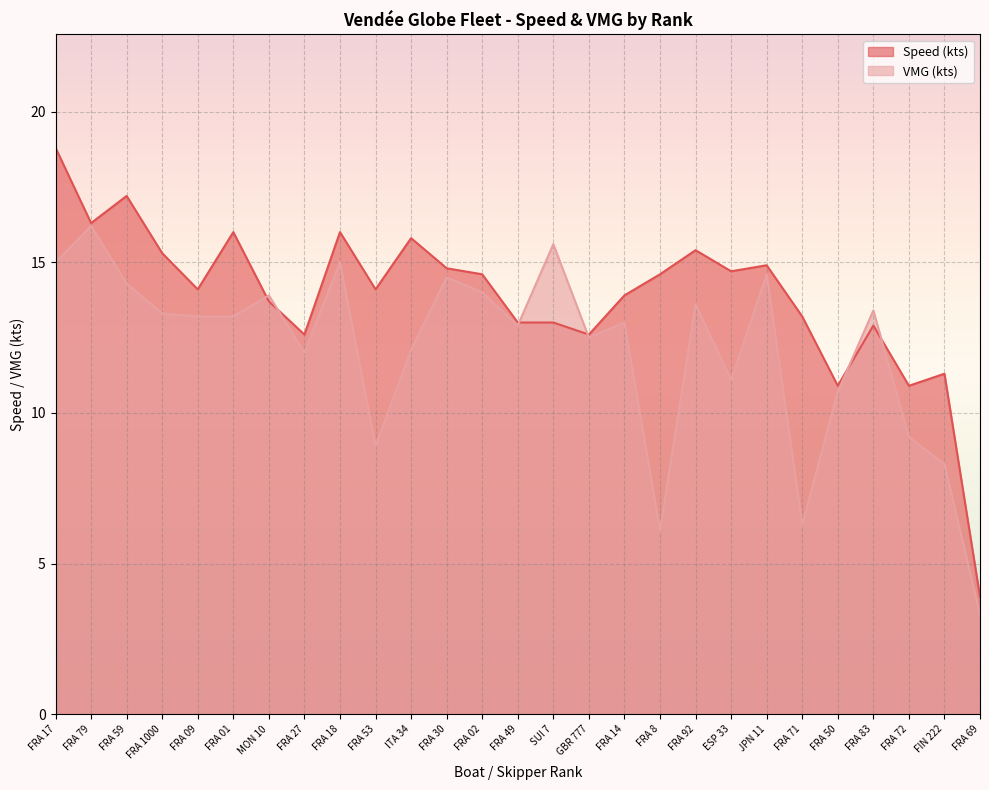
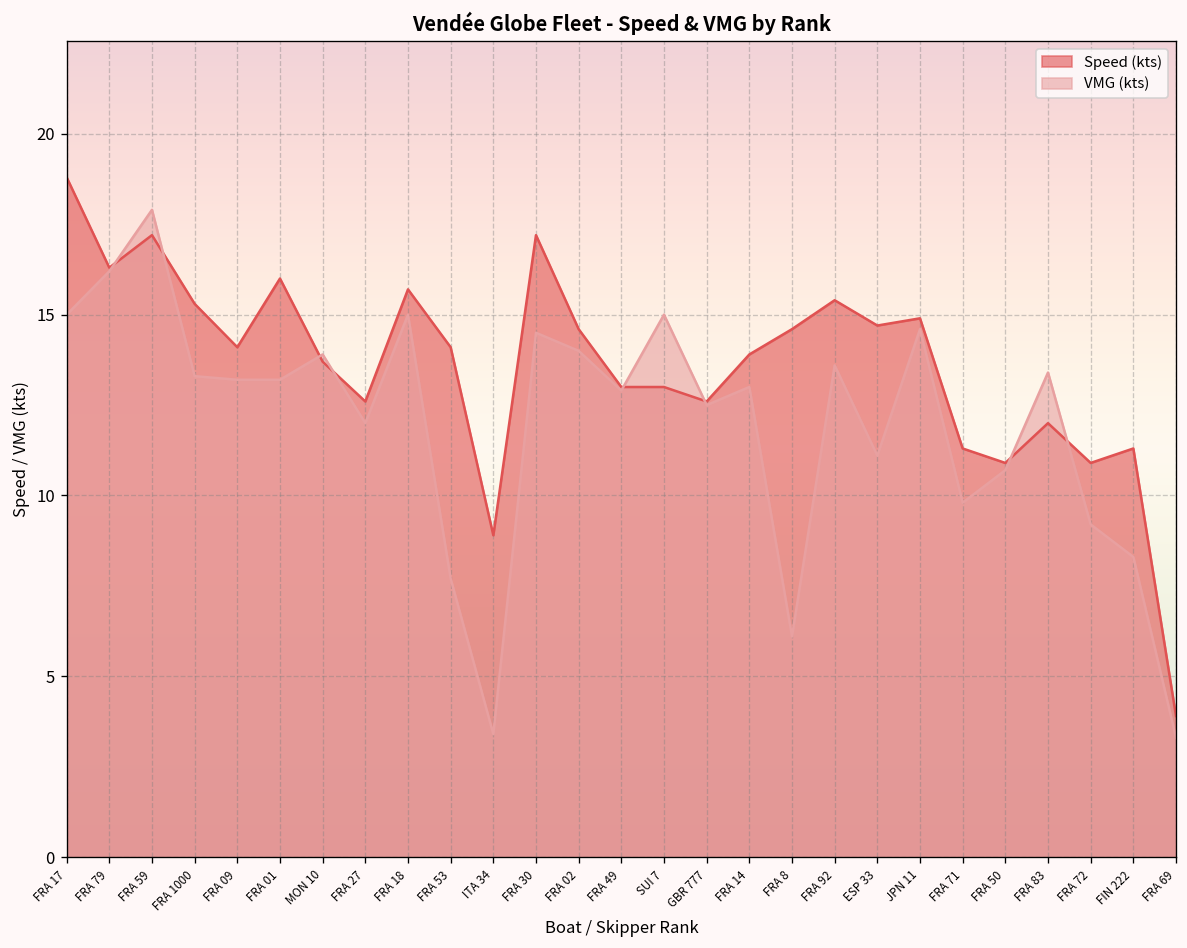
VMG (kts), FRA 59: 14.3 -> 17.9
Speed (kts), FRA 18: 16.0 -> 15.7
VMG (kts), FRA 53: 8.9 -> 7.7
Speed (kts), ITA 34: 15.8 -> 8.9
VMG (kts), ITA 34: 12.1 -> 3.4
Speed (kts), FRA 30: 14.8 -> 17.2
VMG (kts), SUI 7: 15.6 -> 15.0
Speed (kts), FRA 71: 13.2 -> 11.3
VMG (kts), FRA 71: 6.3 -> 9.8
Speed (kts), FRA 83: 12.9 -> 12.0
